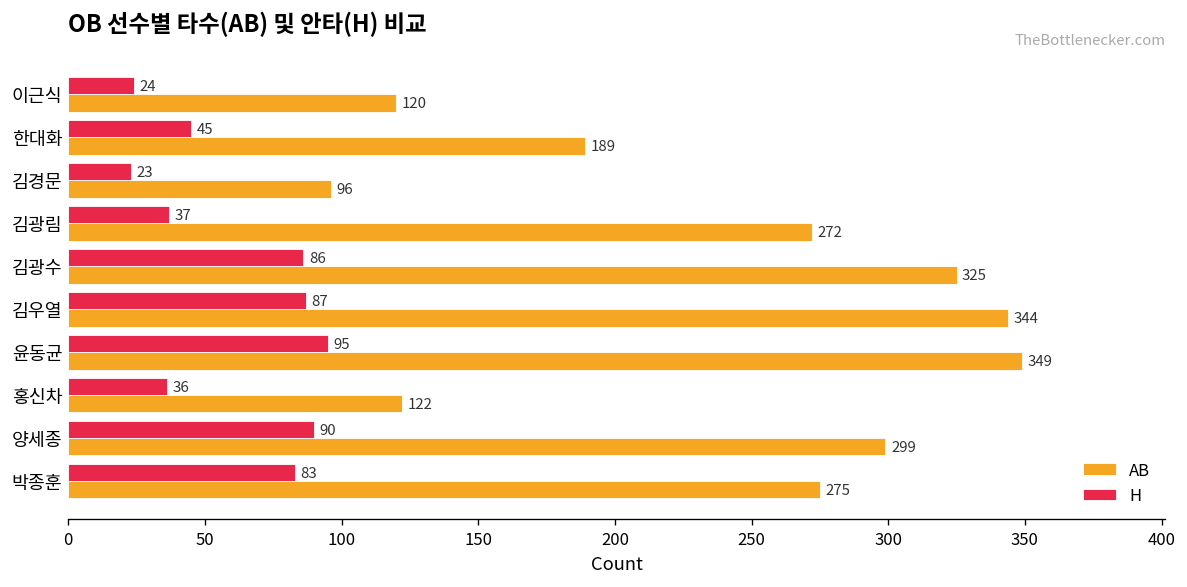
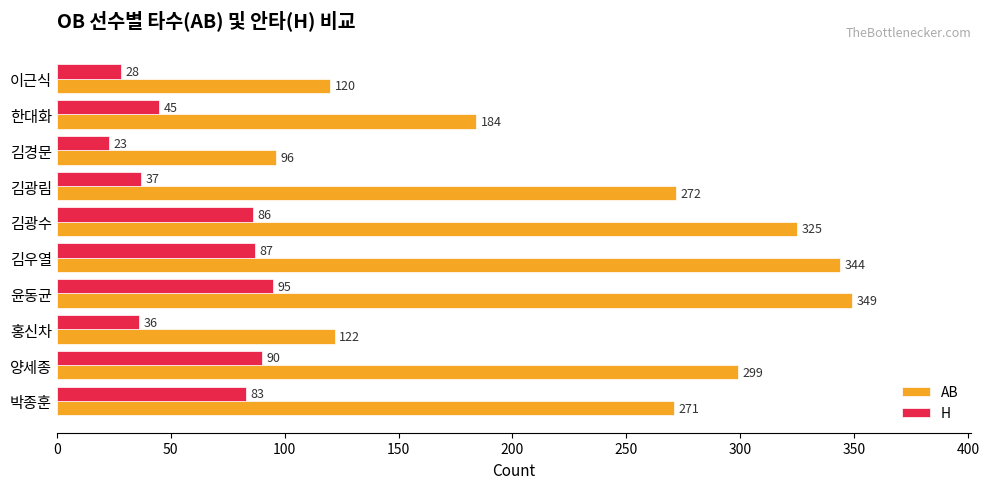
H, 이근식: 24 -> 28
AB, 한대화: 189 -> 184
AB, 박종훈: 275 -> 271
